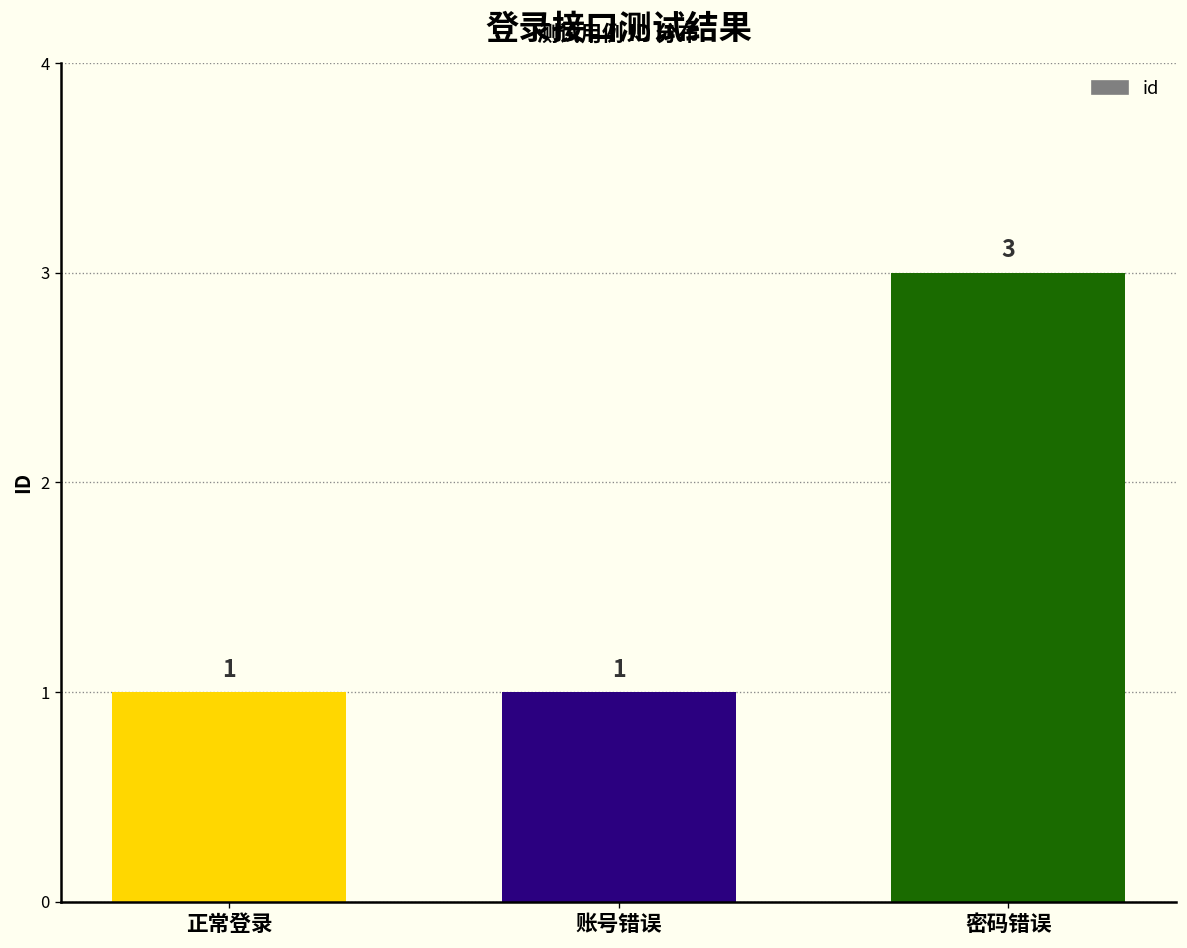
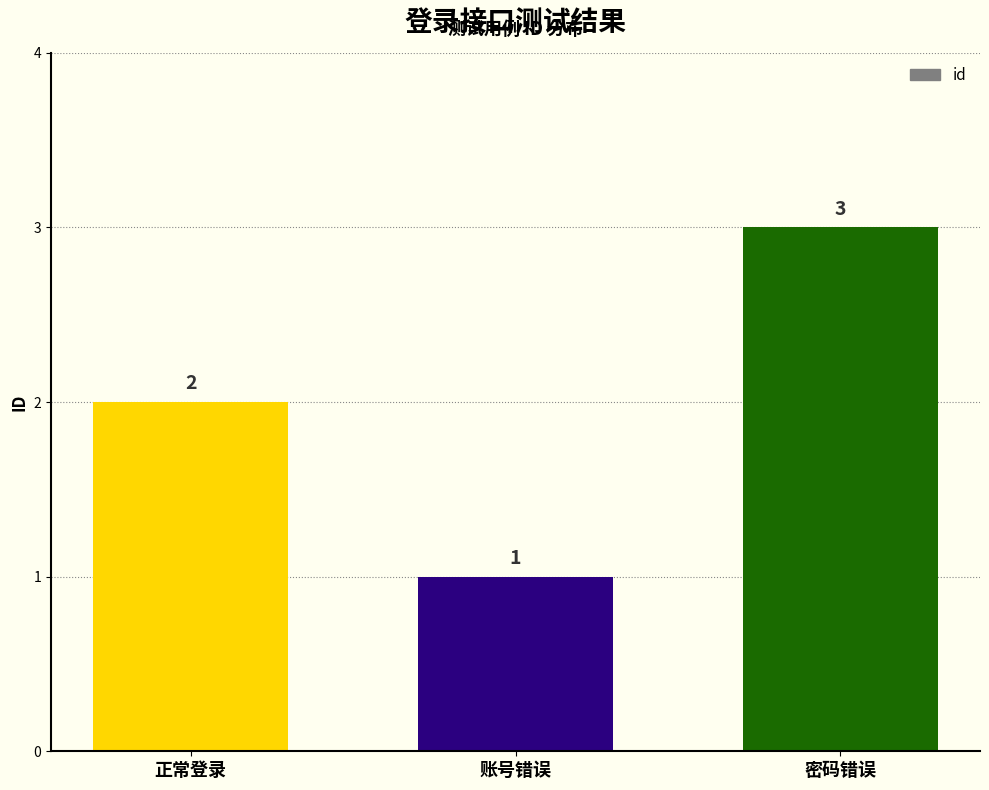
正常登录: 1 -> 2
